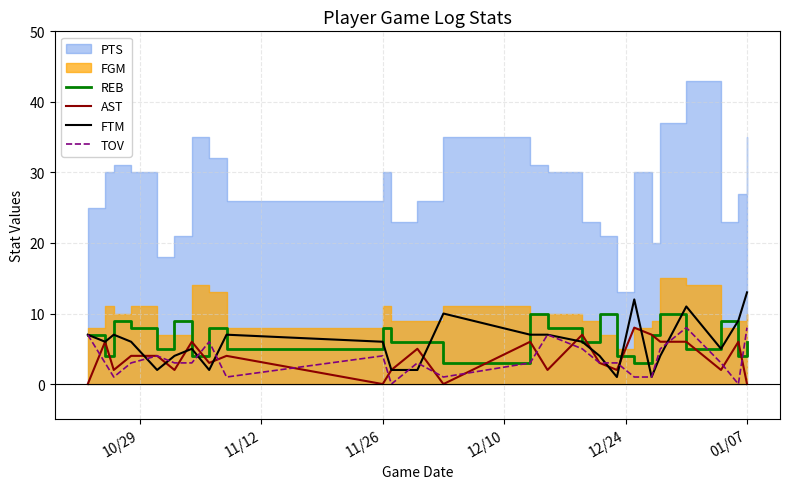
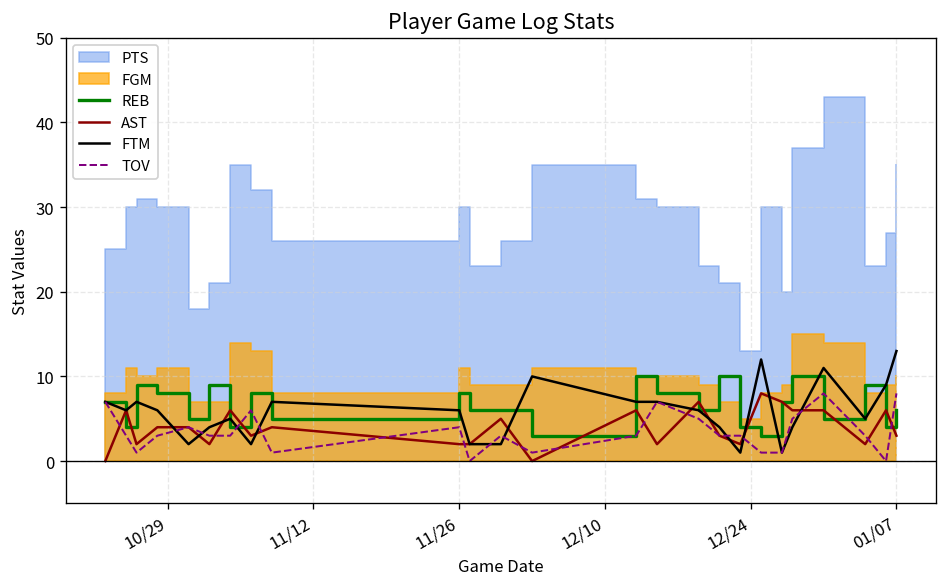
AST, 11/26: 0 -> 2
AST, 01/07: 0 -> 3
